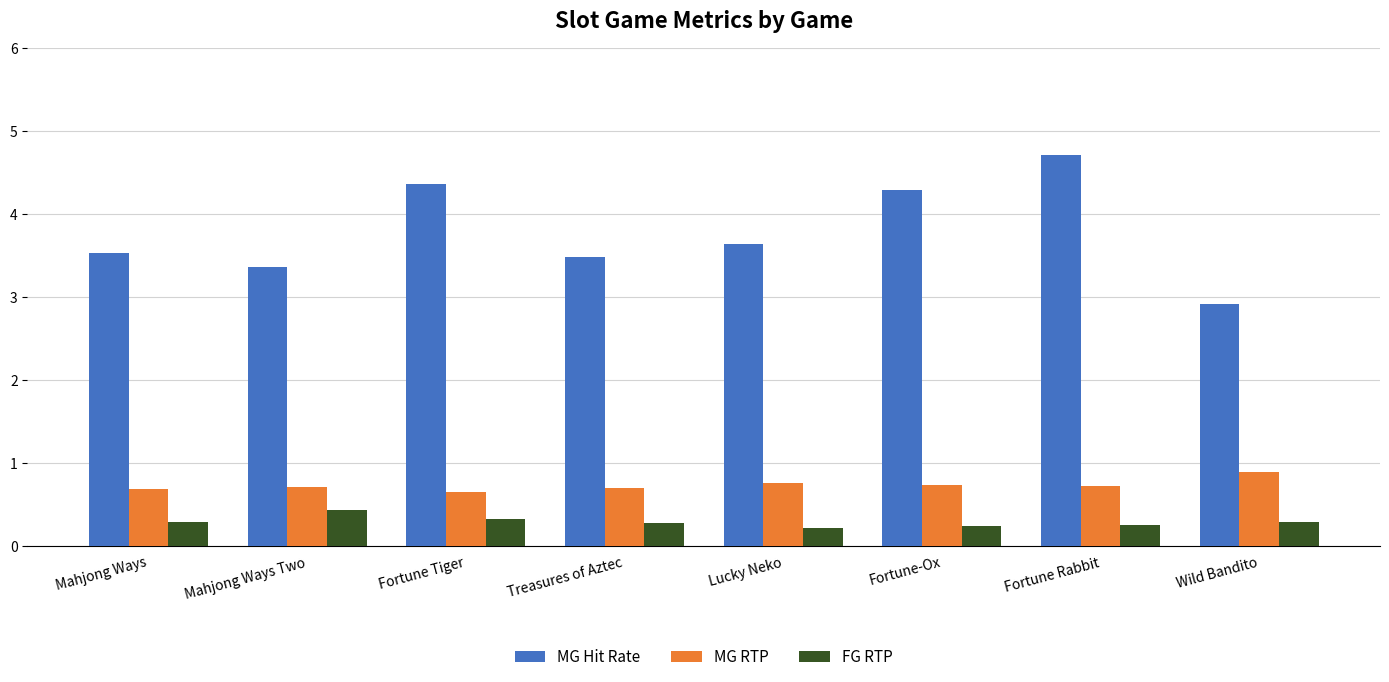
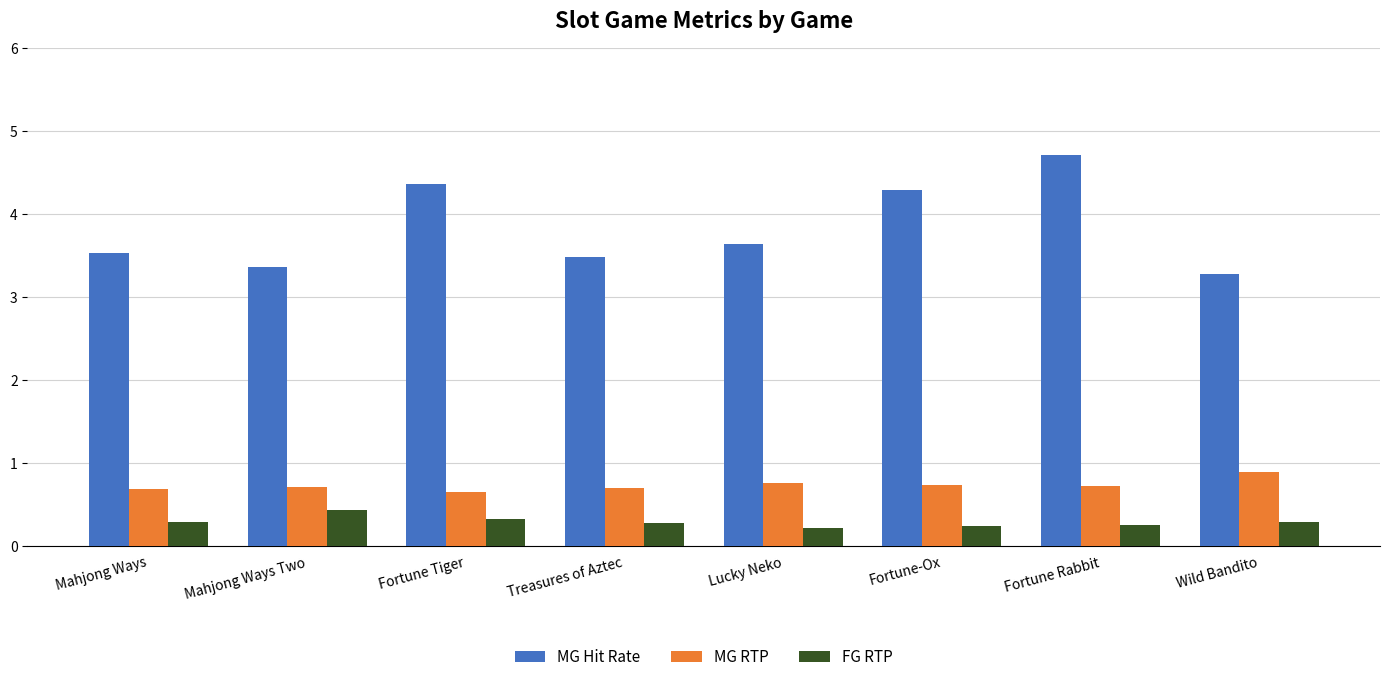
MG Hit Rate, Wild Bandito: 2.9 -> 3.3
